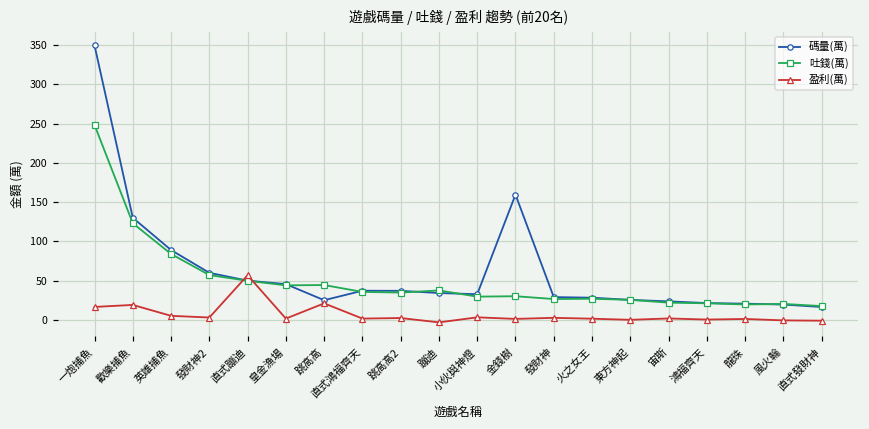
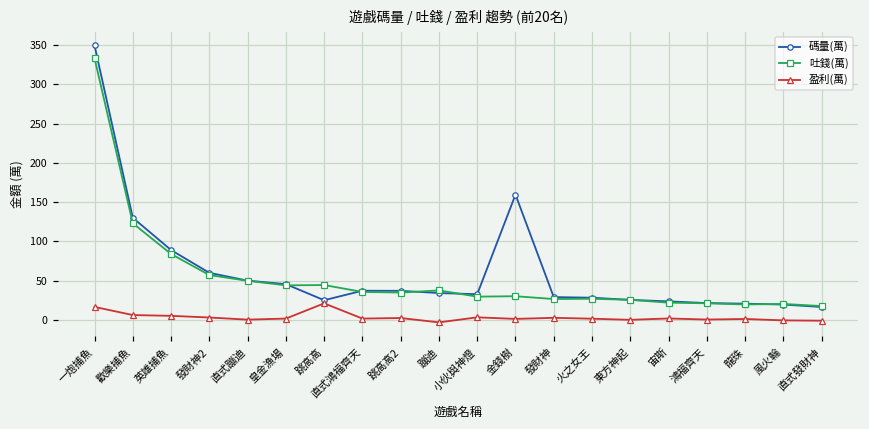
吐錢(萬), 一炮捕魚: 250 -> 330
盈利(萬), 歡樂捕魚: 20 -> 10
盈利(萬), 直式蹦迪: 60 -> 0
